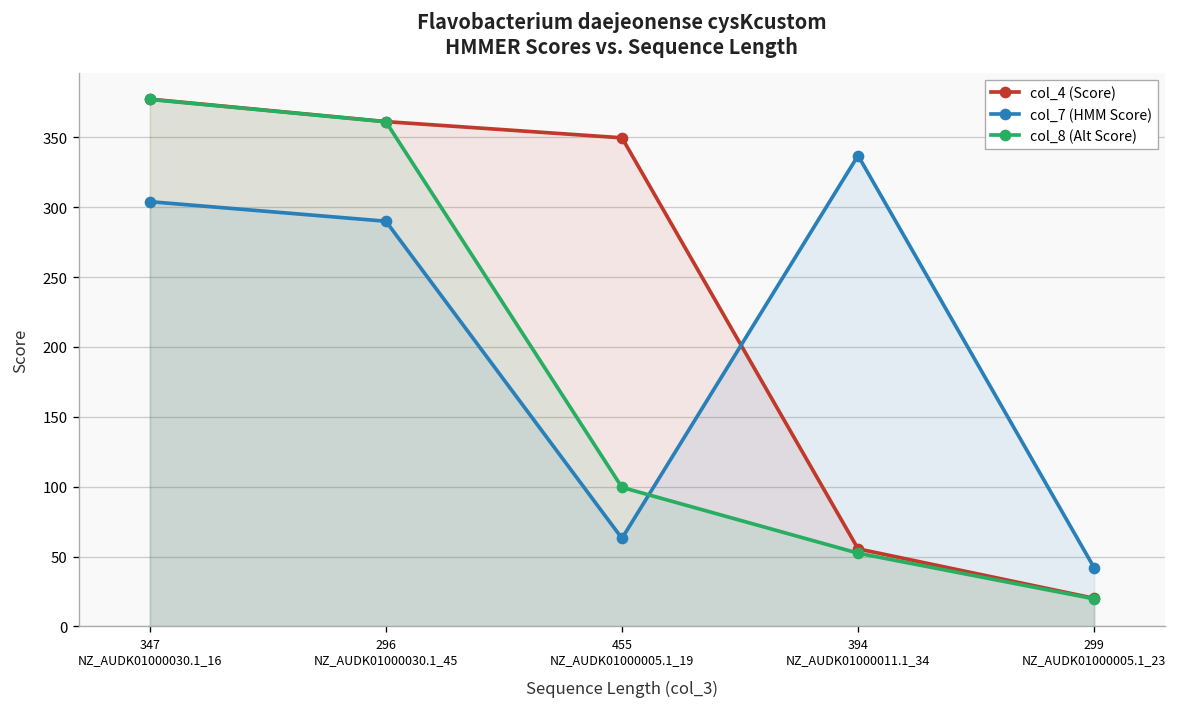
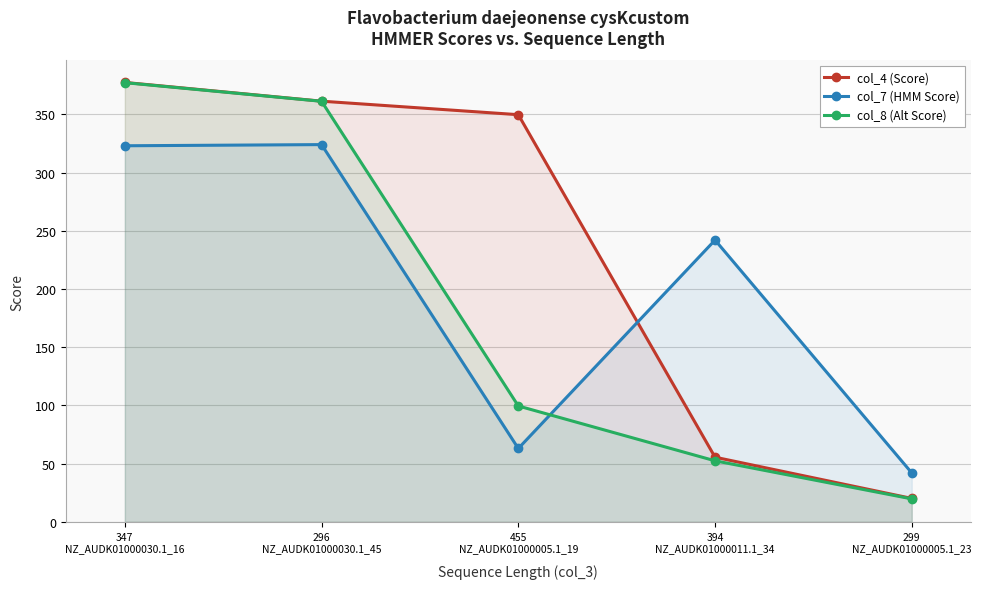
col_7 (HMM Score), 347 NZ_AUDK01000030.1_16: 304 -> 323
col_7 (HMM Score), 296 NZ_AUDK01000030.1_45: 290 -> 324
col_7 (HMM Score), 394 NZ_AUDK01000011.1_34: 337 -> 242
